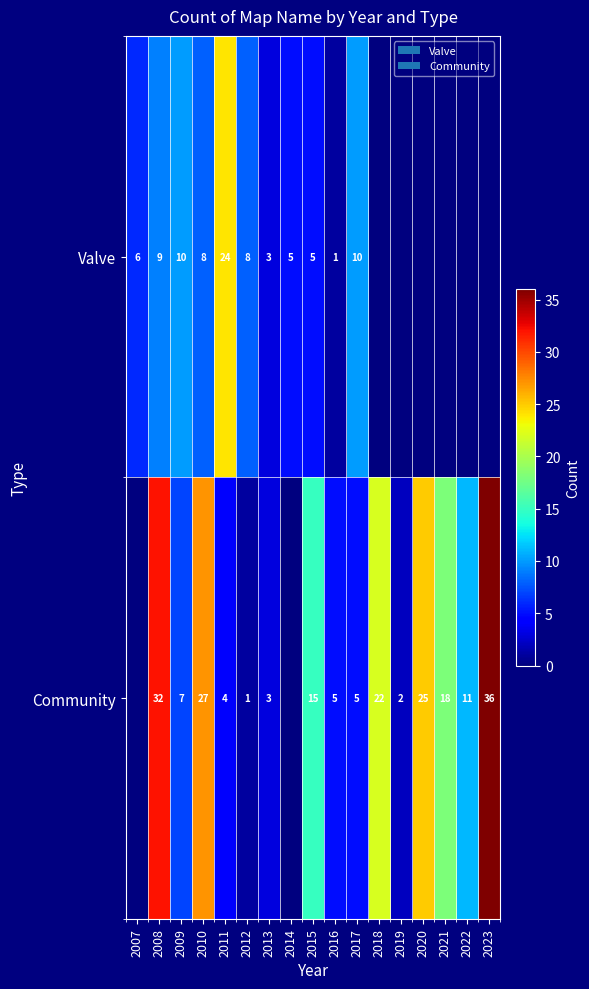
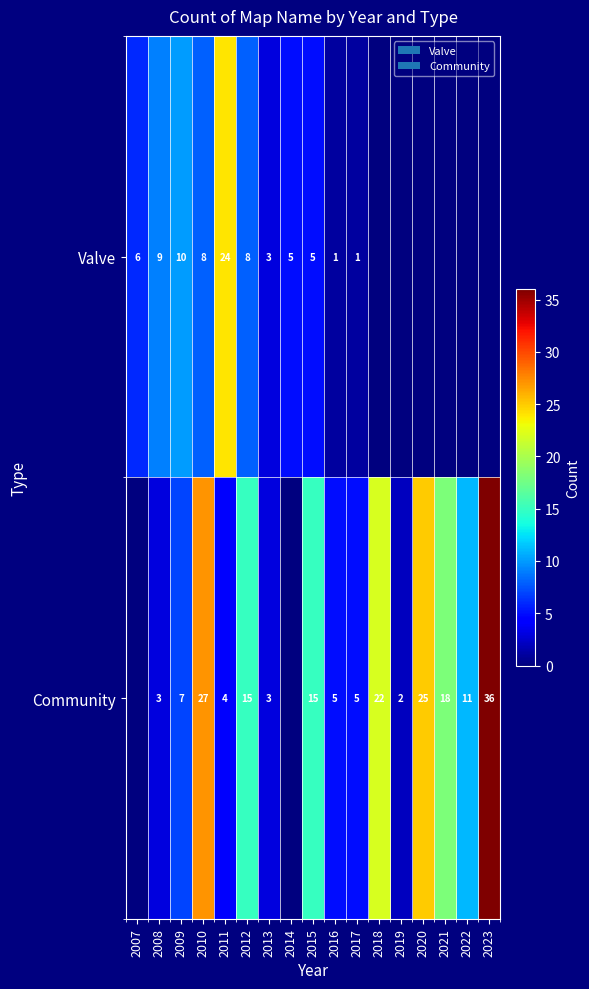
Valve, 2017: 10 -> 1
Community, 2008: 32 -> 3
Community, 2012: 1 -> 15
